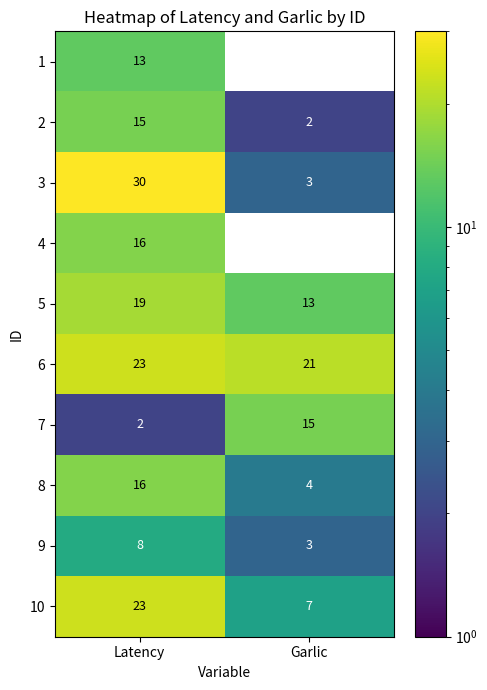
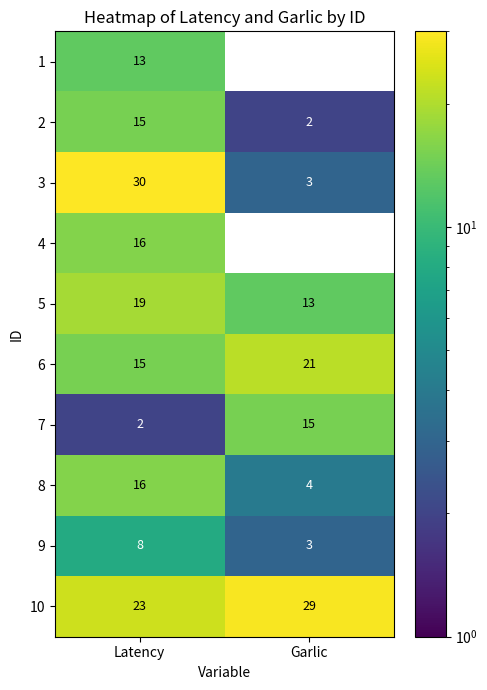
6, Latency: 23 -> 15
10, Garlic: 7 -> 29
